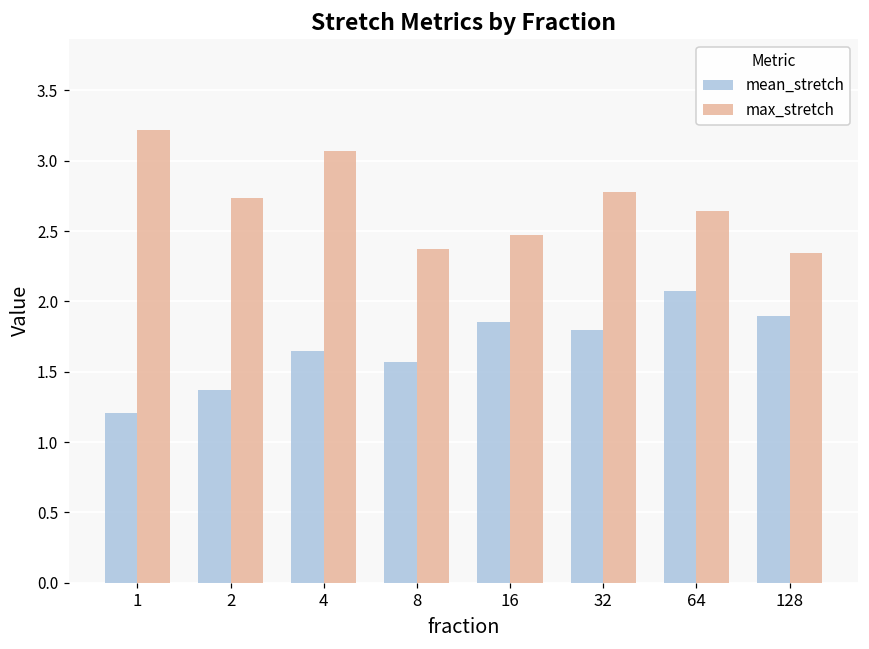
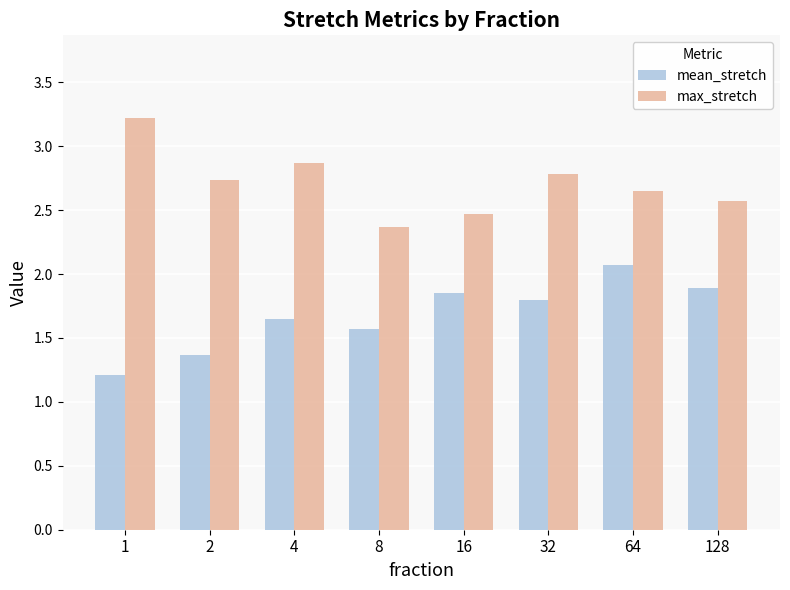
max_stretch, 4: 3.07 -> 2.87
max_stretch, 128: 2.35 -> 2.57
